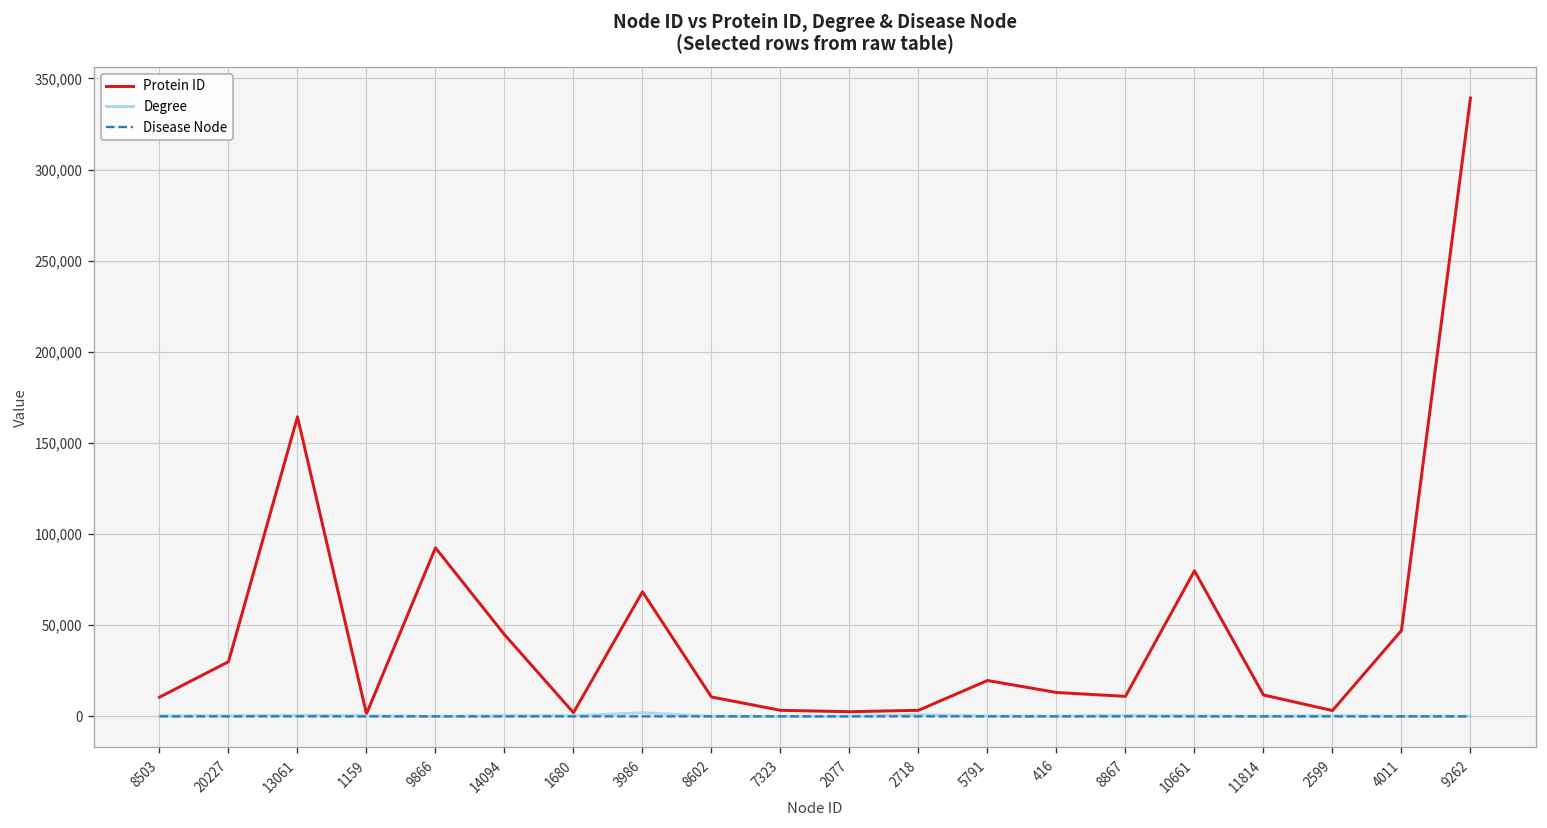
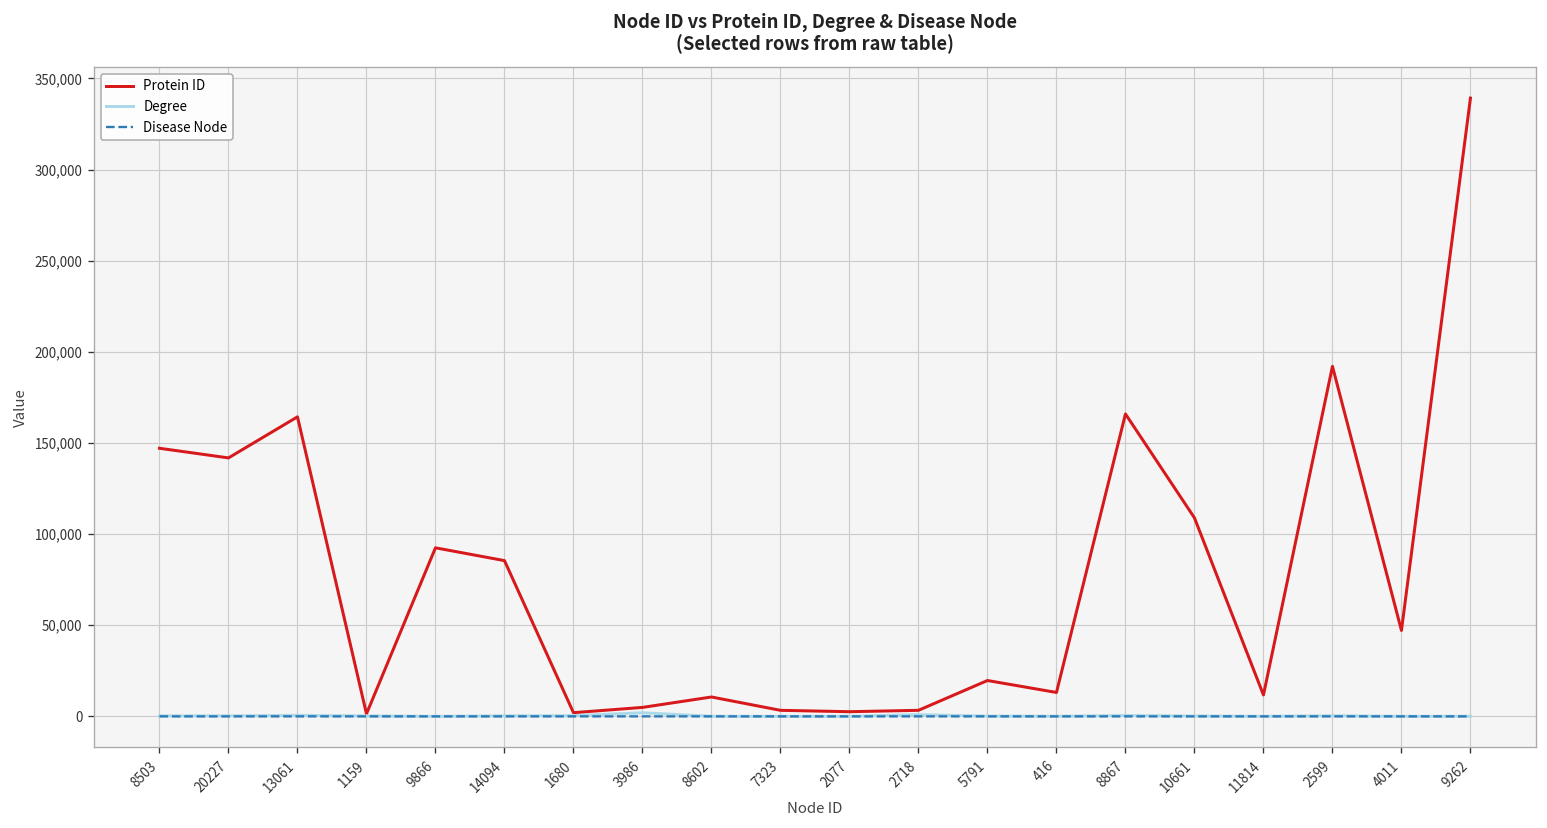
Protein ID, 8503: 11,000 -> 147,000
Protein ID, 20227: 30,000 -> 142,000
Protein ID, 14094: 45,000 -> 85,000
Protein ID, 3986: 68,000 -> 5,000
Protein ID, 8867: 11,000 -> 166,000
Protein ID, 10661: 80,000 -> 109,000
Protein ID, 2599: 3,000 -> 192,000
